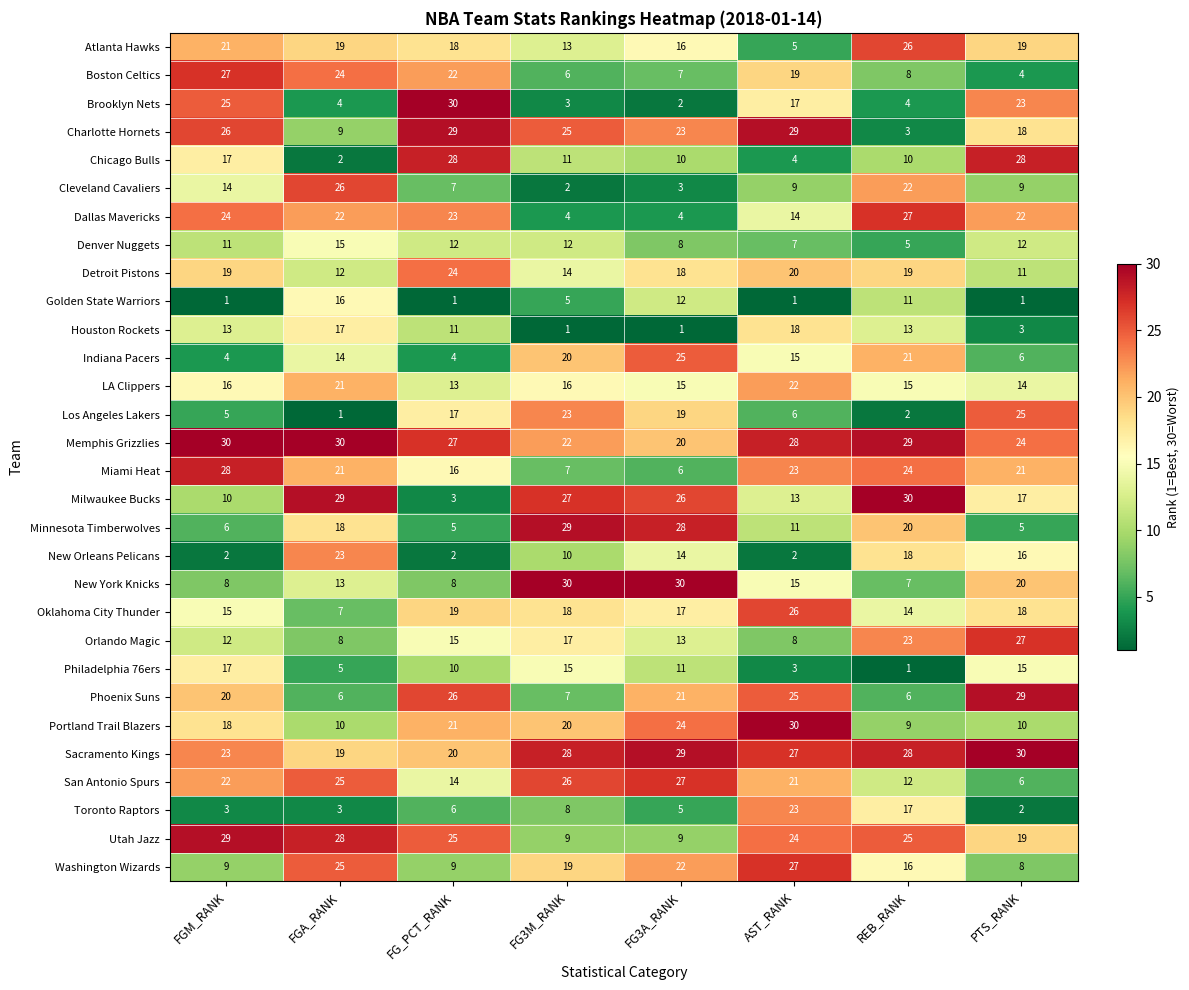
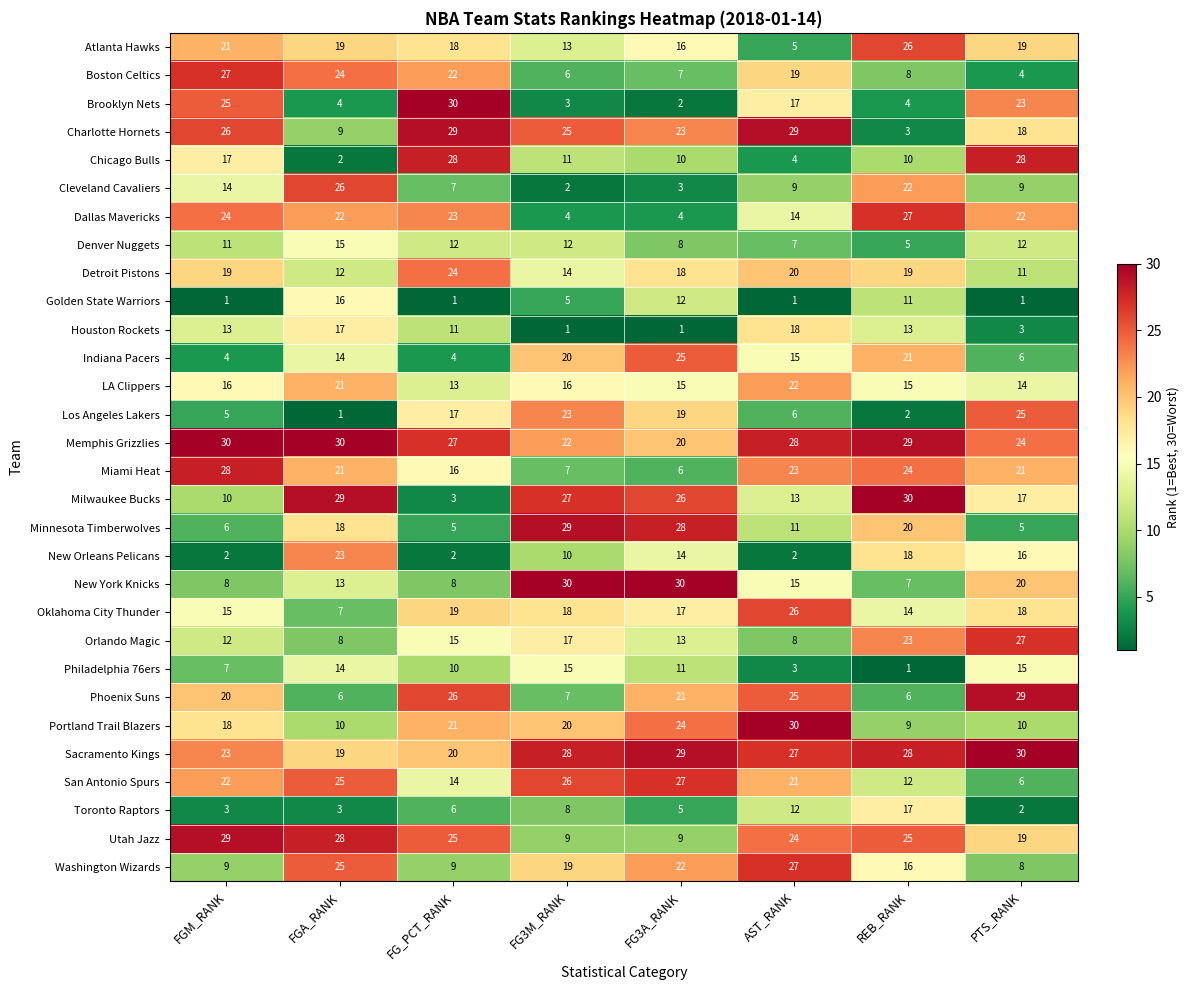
Philadelphia 76ers, FGM_RANK: 17 -> 7
Philadelphia 76ers, FGA_RANK: 5 -> 14
Toronto Raptors, AST_RANK: 23 -> 12
